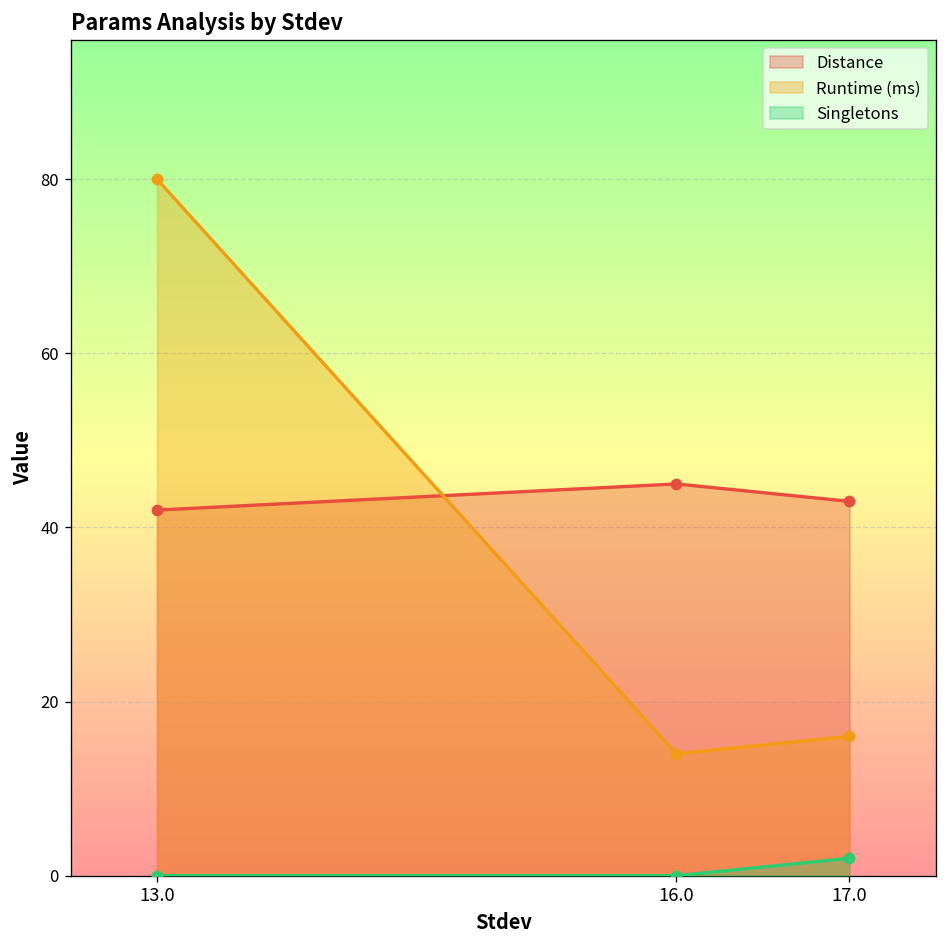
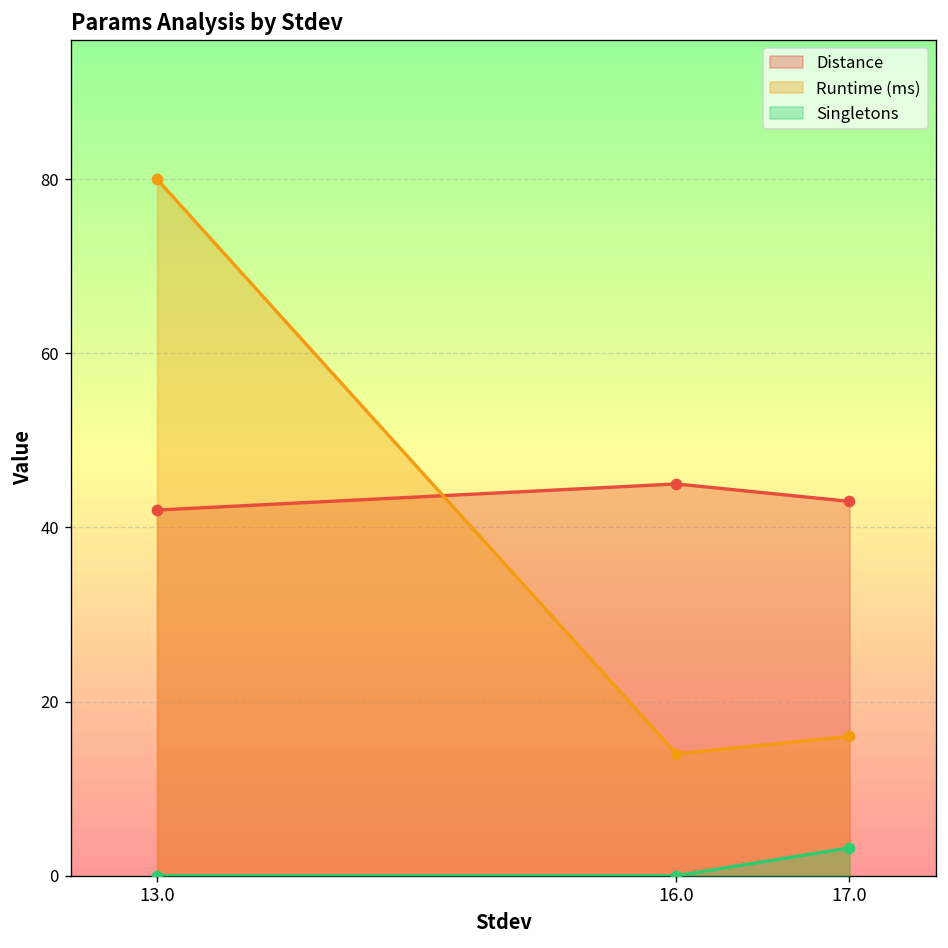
Singletons, 17.0: 2 -> 3
